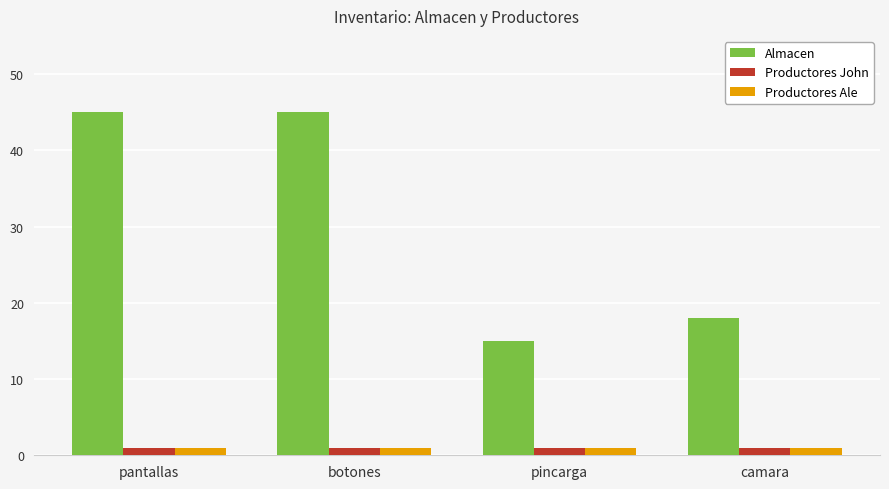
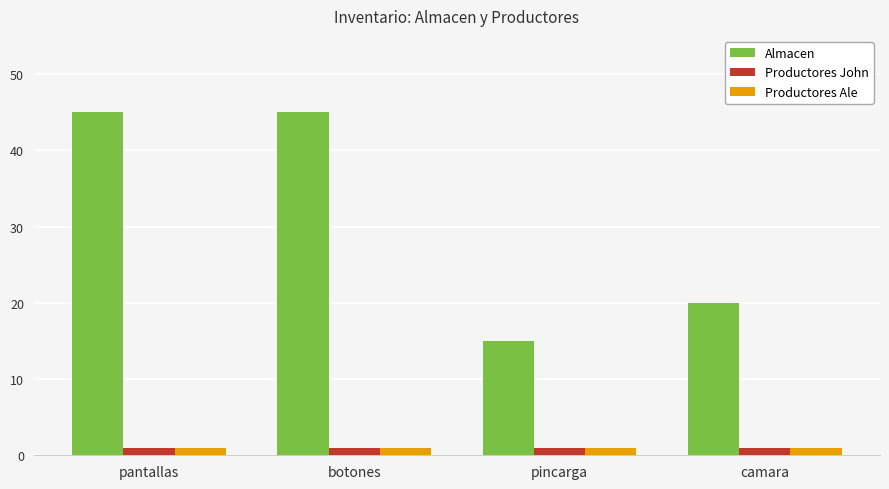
Almacen, camara: 18 -> 20
